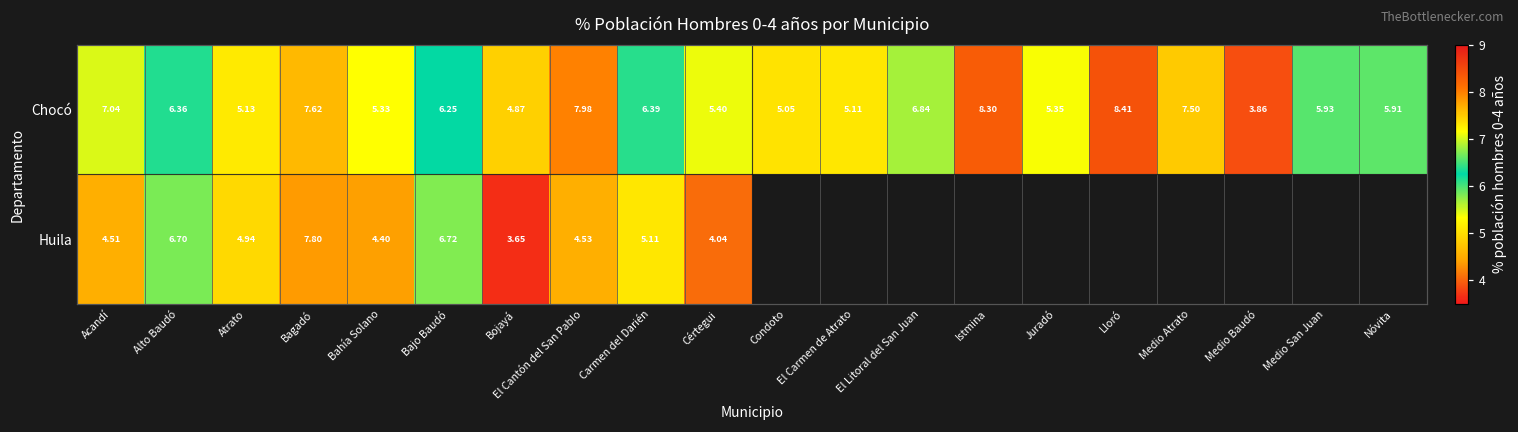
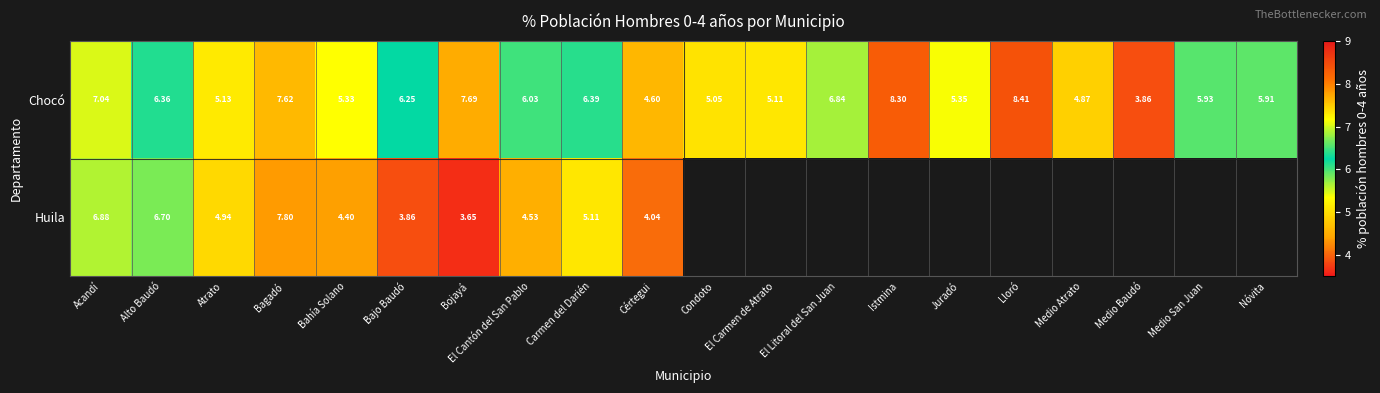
Chocó, Bojayá: 4.87 -> 7.69
Chocó, El Cantón del San Pablo: 7.98 -> 6.03
Chocó, Cértegui: 5.40 -> 4.60
Chocó, Medio Atrato: 7.50 -> 4.87
Huila, Acandí: 4.51 -> 6.88
Huila, Bajo Baudó: 6.72 -> 3.86
